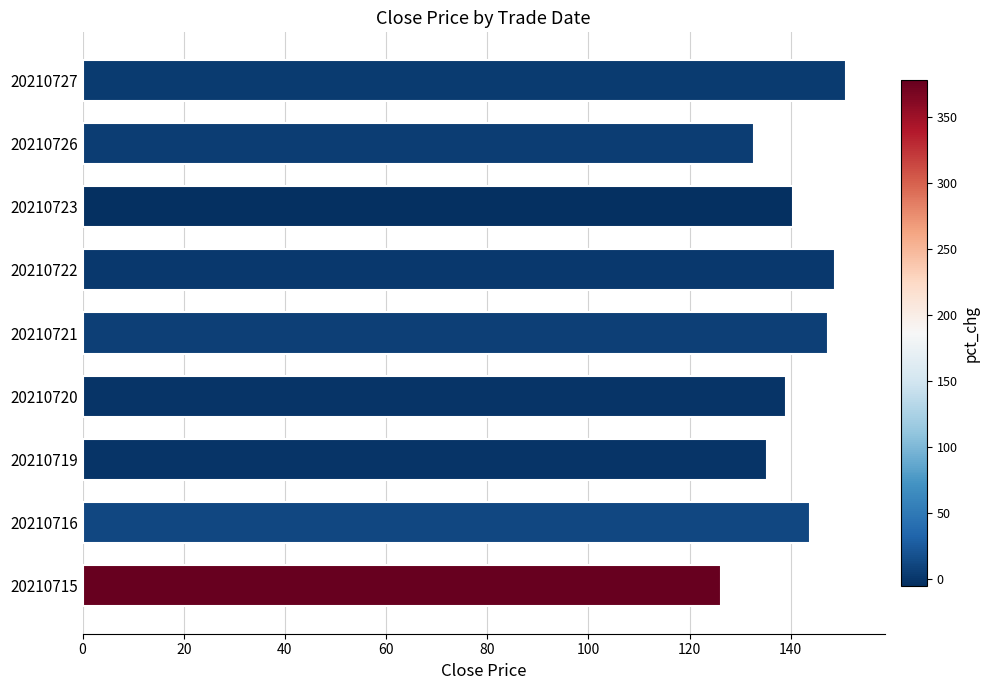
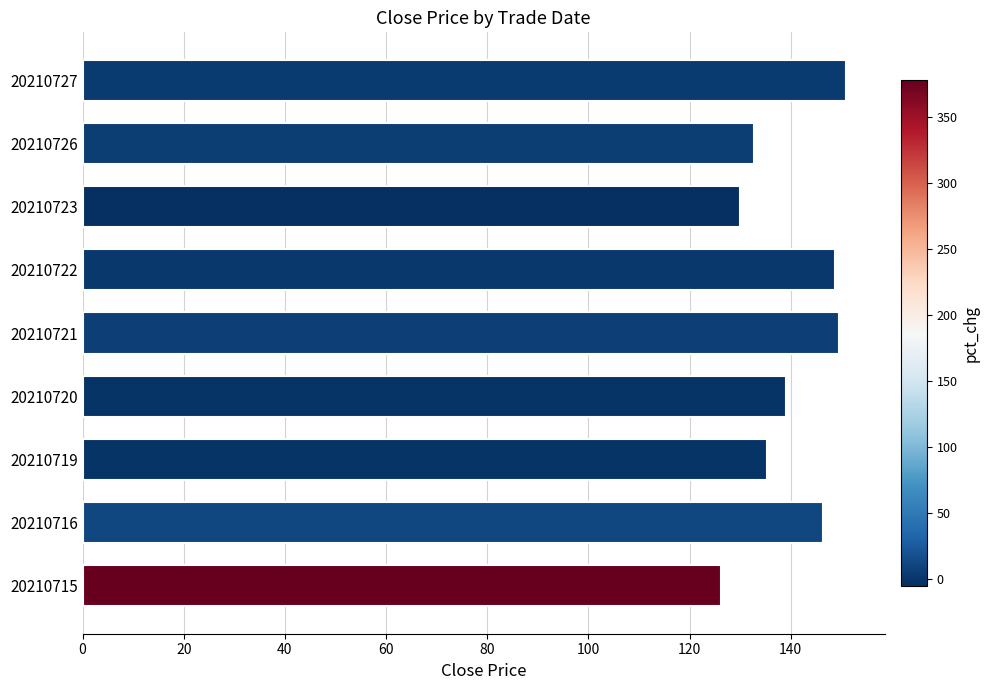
20210723: 140 -> 130
20210721: 147 -> 150
20210716: 144 -> 146
